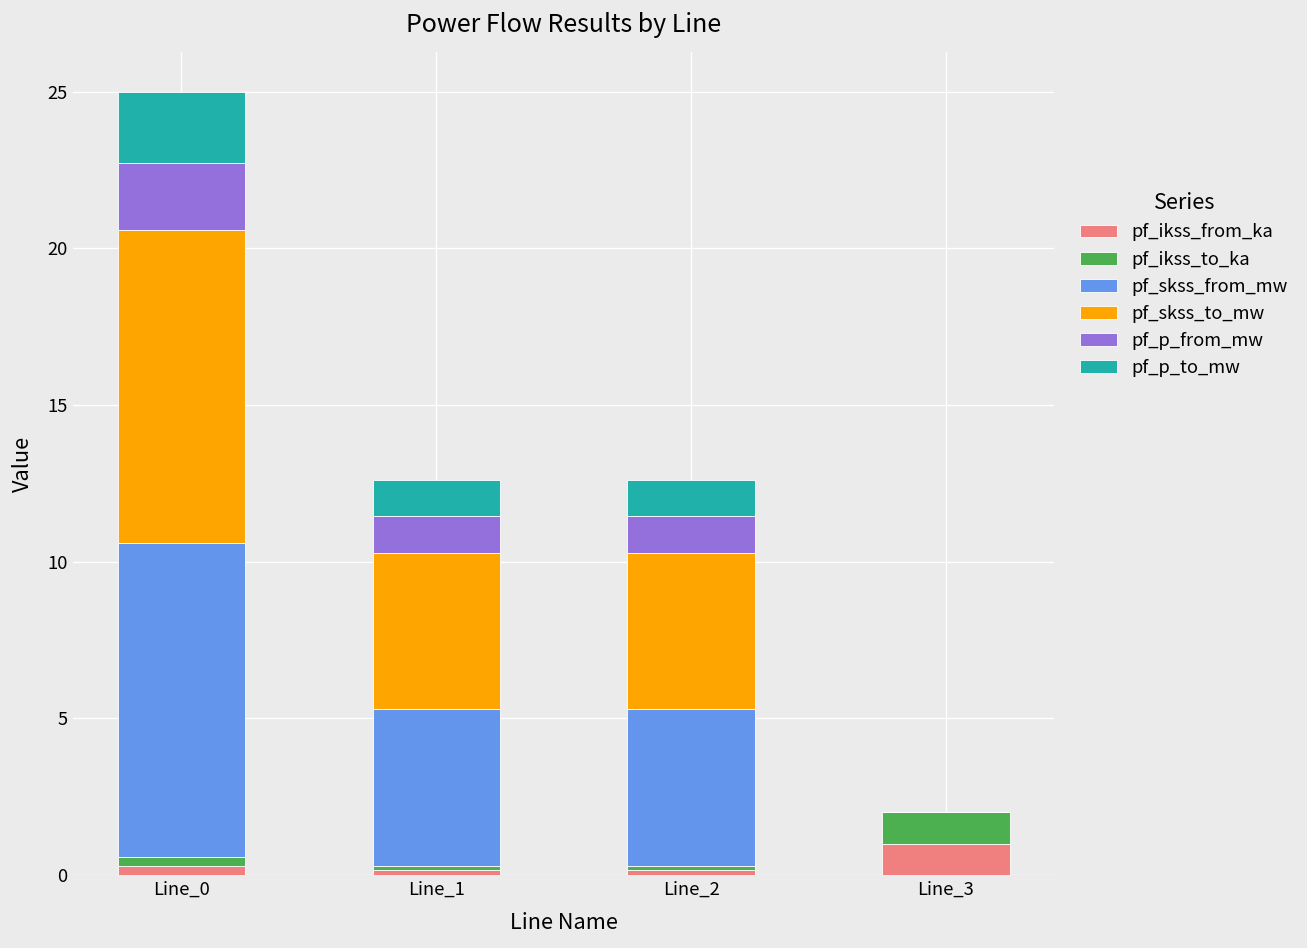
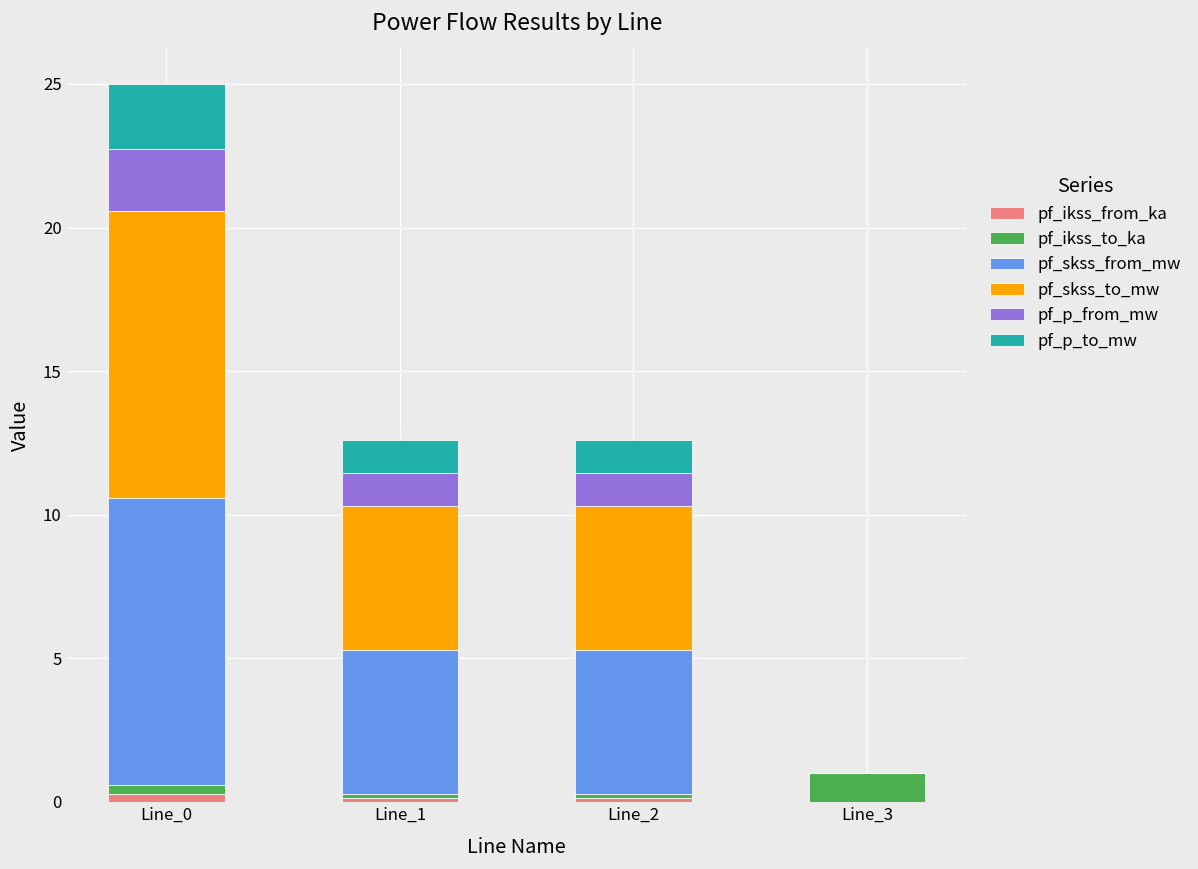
pf_ikss_from_ka, Line_3: 1 -> 0
